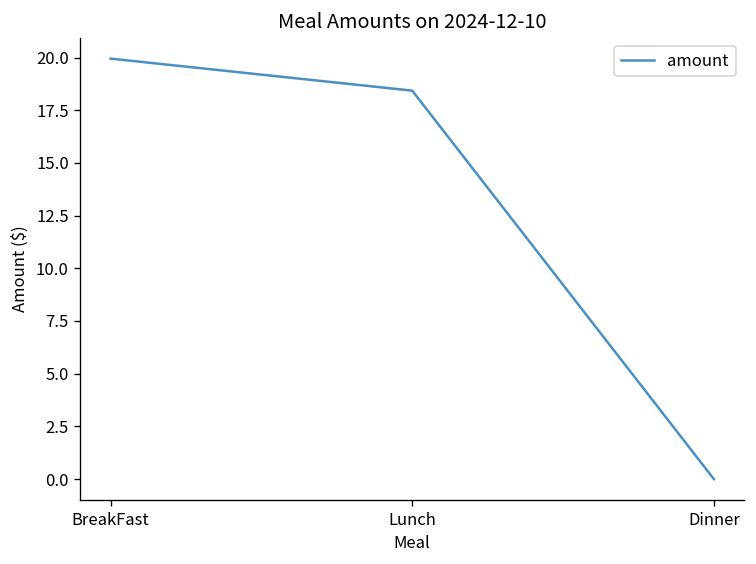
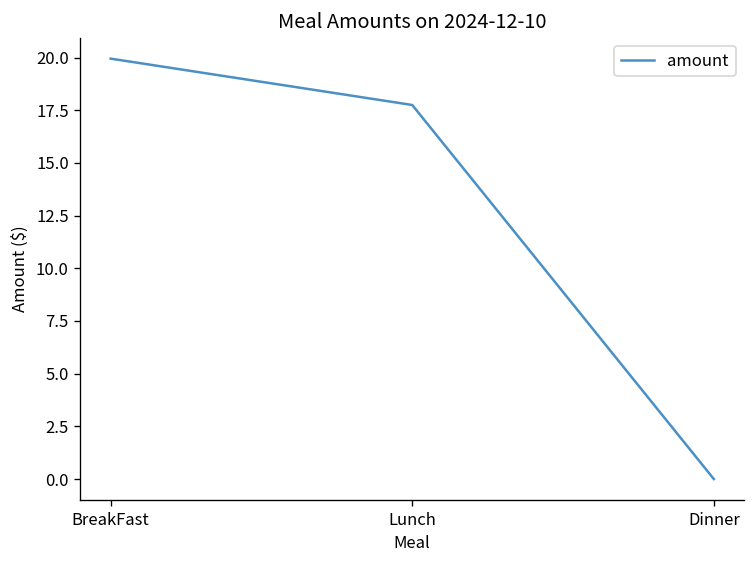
Lunch: 18.4 -> 17.8
